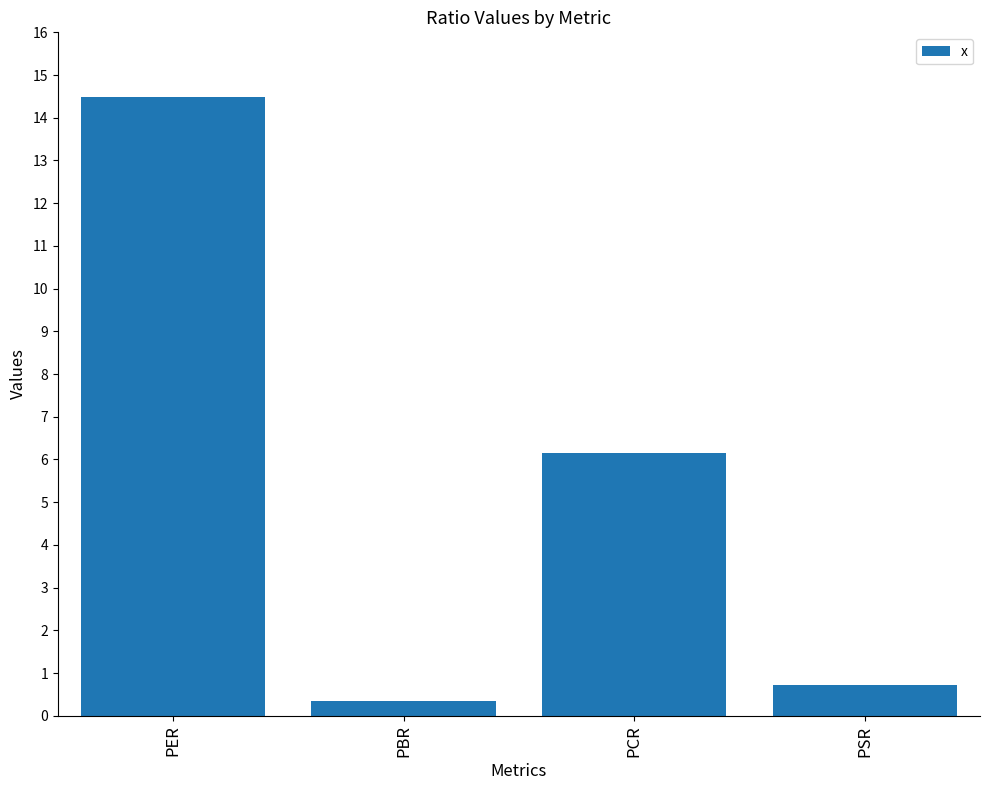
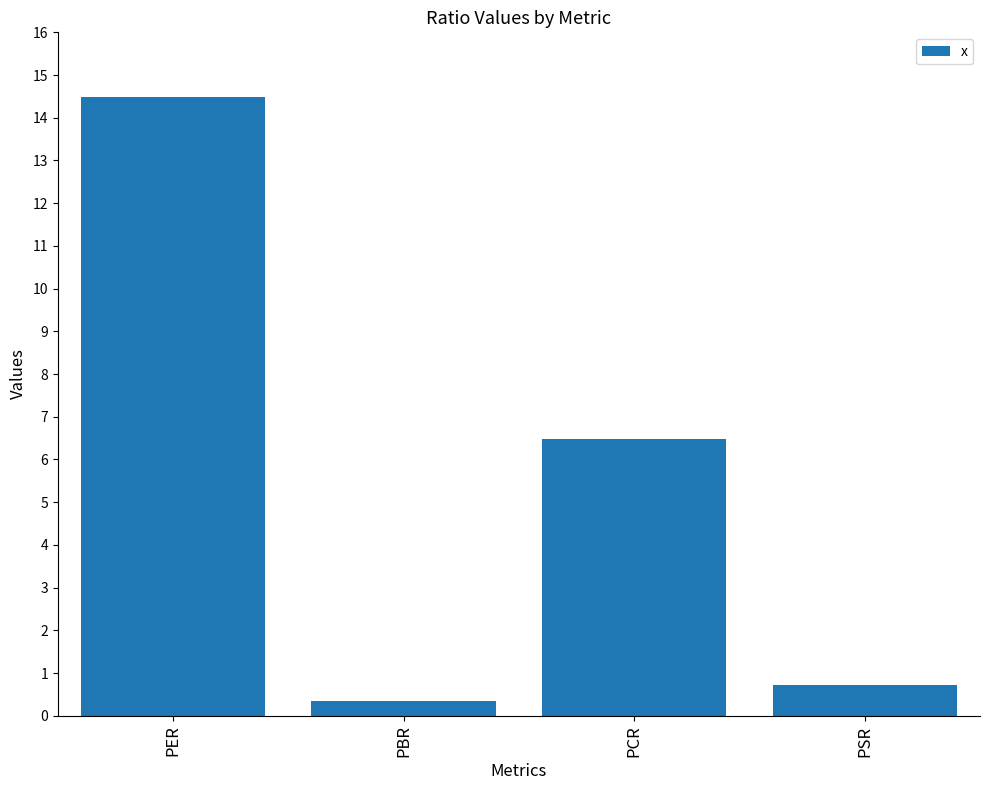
PCR: 6.2 -> 6.5
